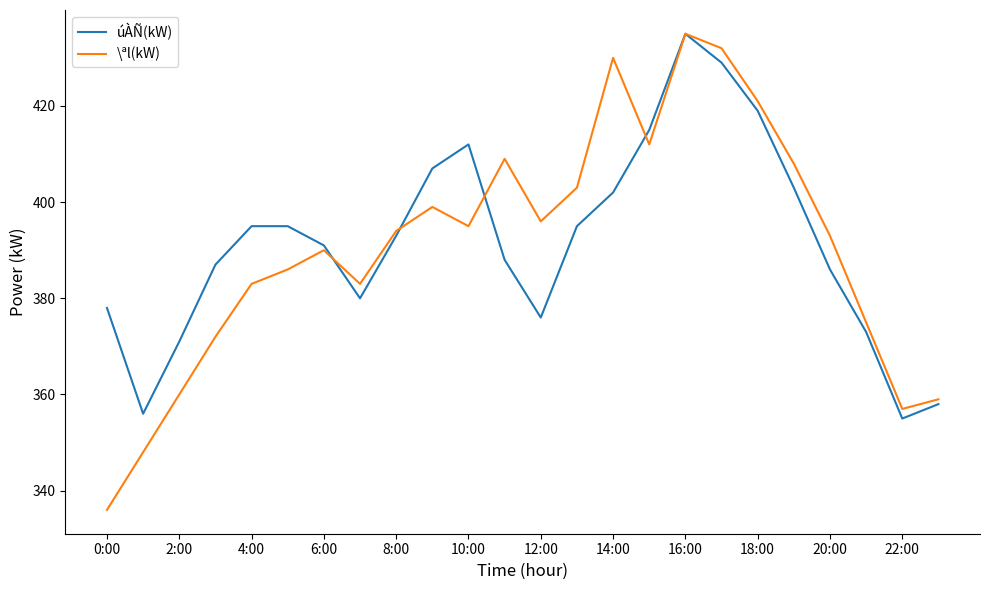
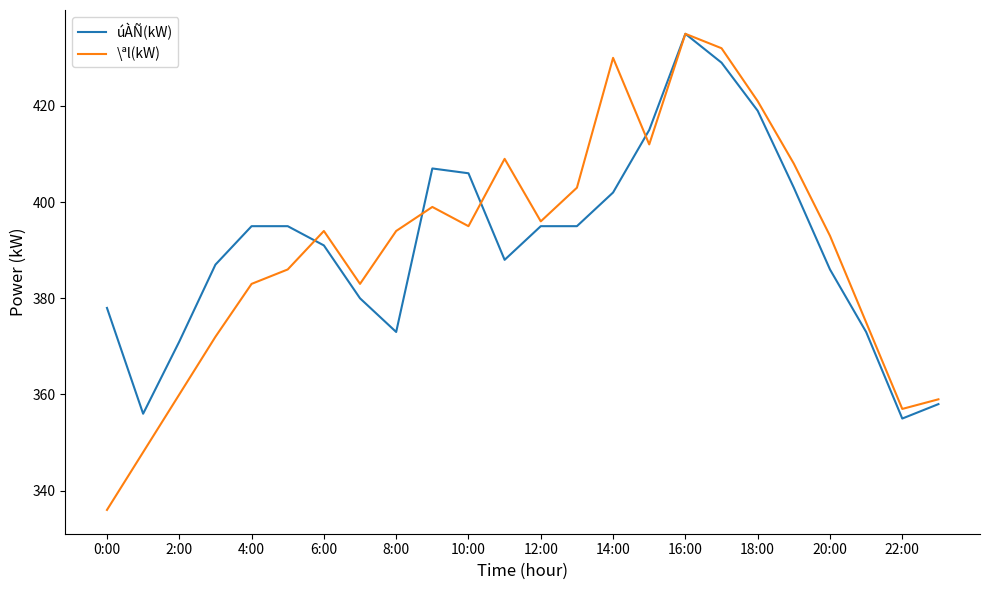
\ªl(kW), 6:00: 390 -> 394
úÀÑ(kW), 8:00: 393 -> 373
úÀÑ(kW), 10:00: 412 -> 406
úÀÑ(kW), 12:00: 376 -> 395
